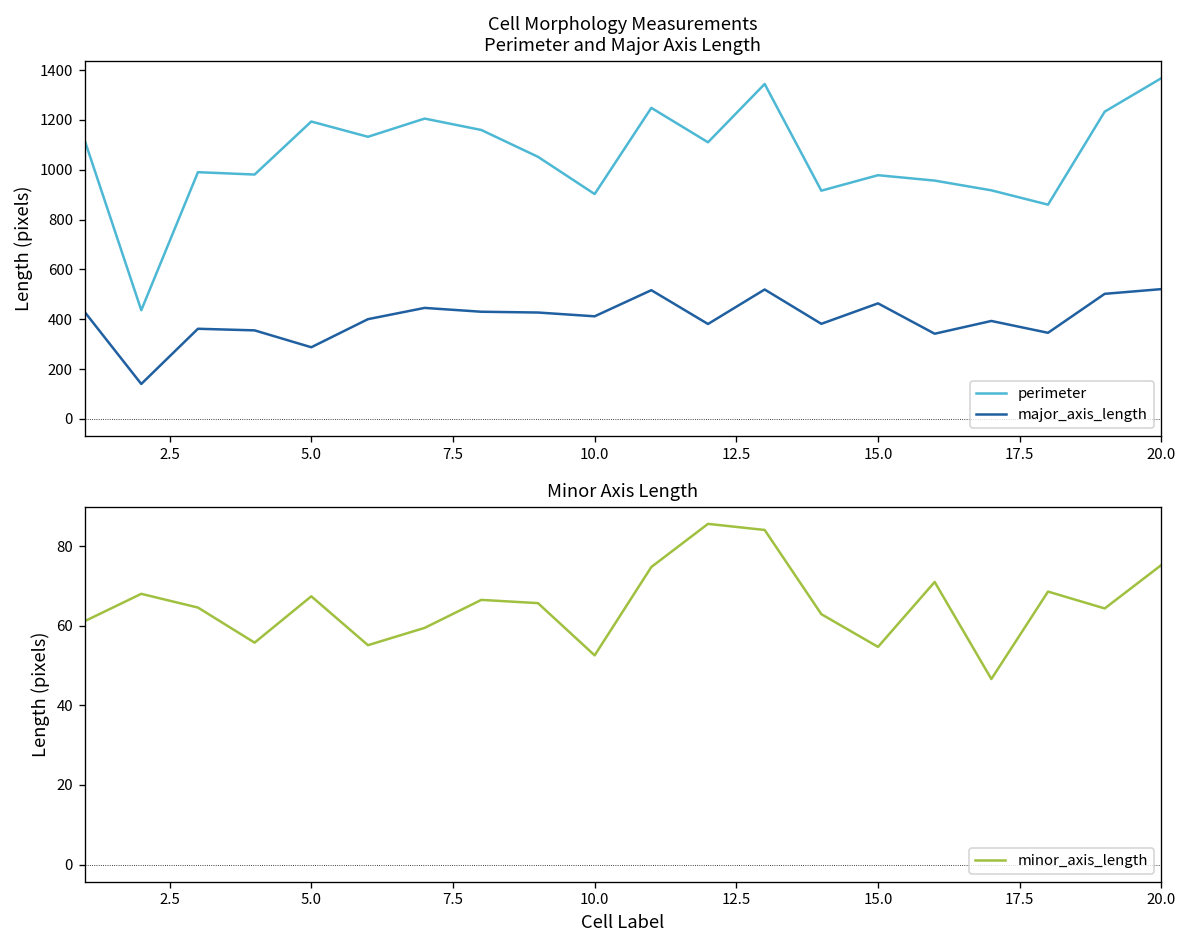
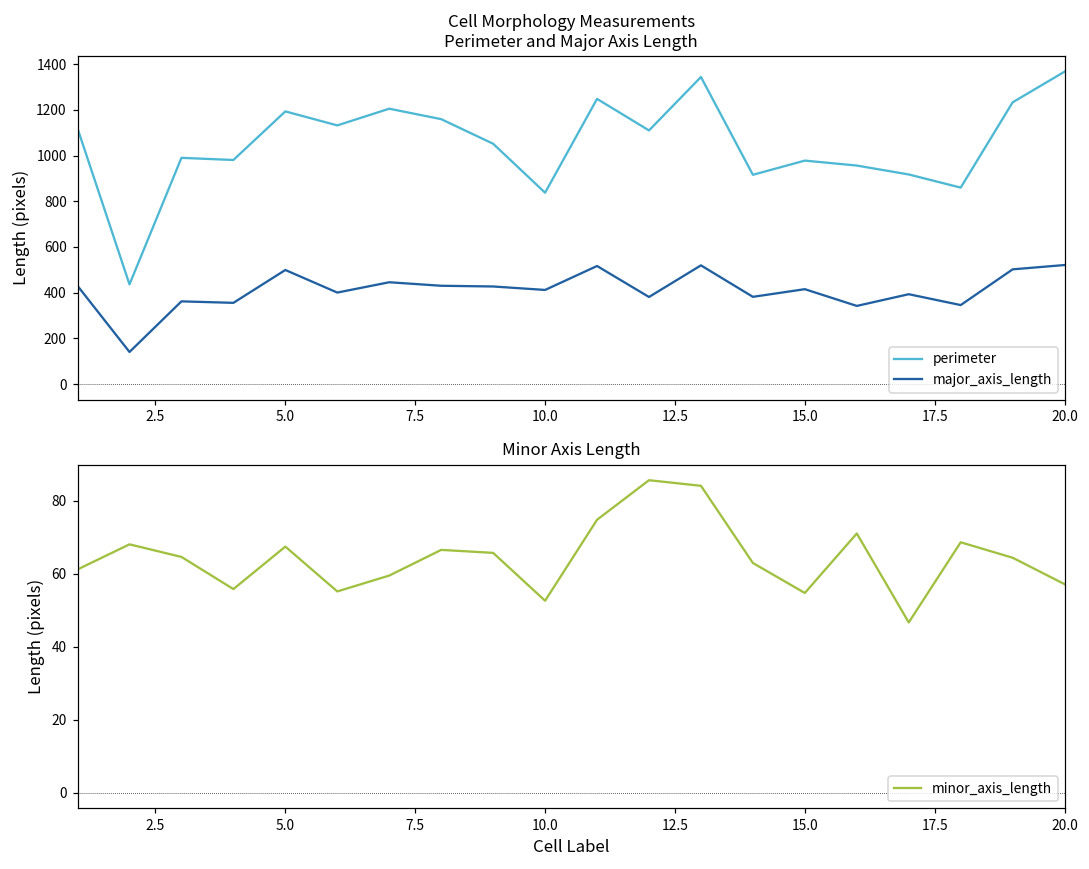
Cell Morphology Measurements Perimeter and Major Axis Length, major_axis_length, 5.0: 290 -> 500
Cell Morphology Measurements Perimeter and Major Axis Length, perimeter, 10.0: 900 -> 840
Cell Morphology Measurements Perimeter and Major Axis Length, major_axis_length, 15.0: 460 -> 420
Minor Axis Length, 20.0: 75 -> 57
